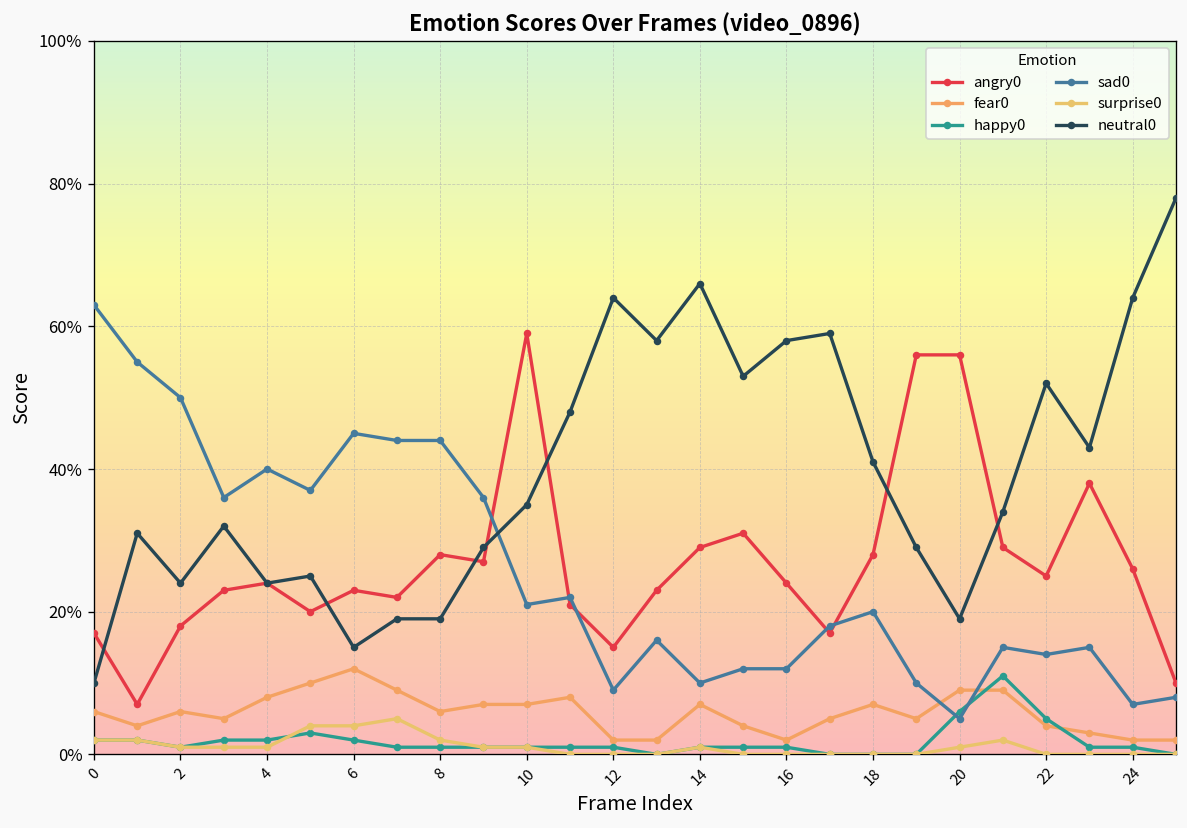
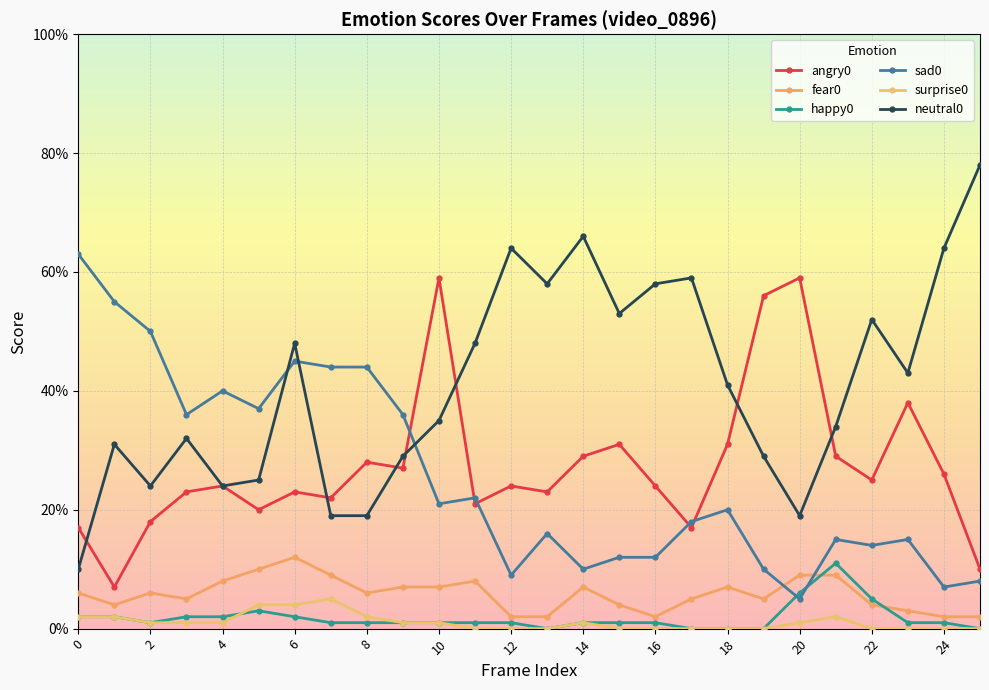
neutral0, 6: 15% -> 48%
angry0, 12: 15% -> 24%
angry0, 18: 28% -> 31%
angry0, 20: 56% -> 59%
